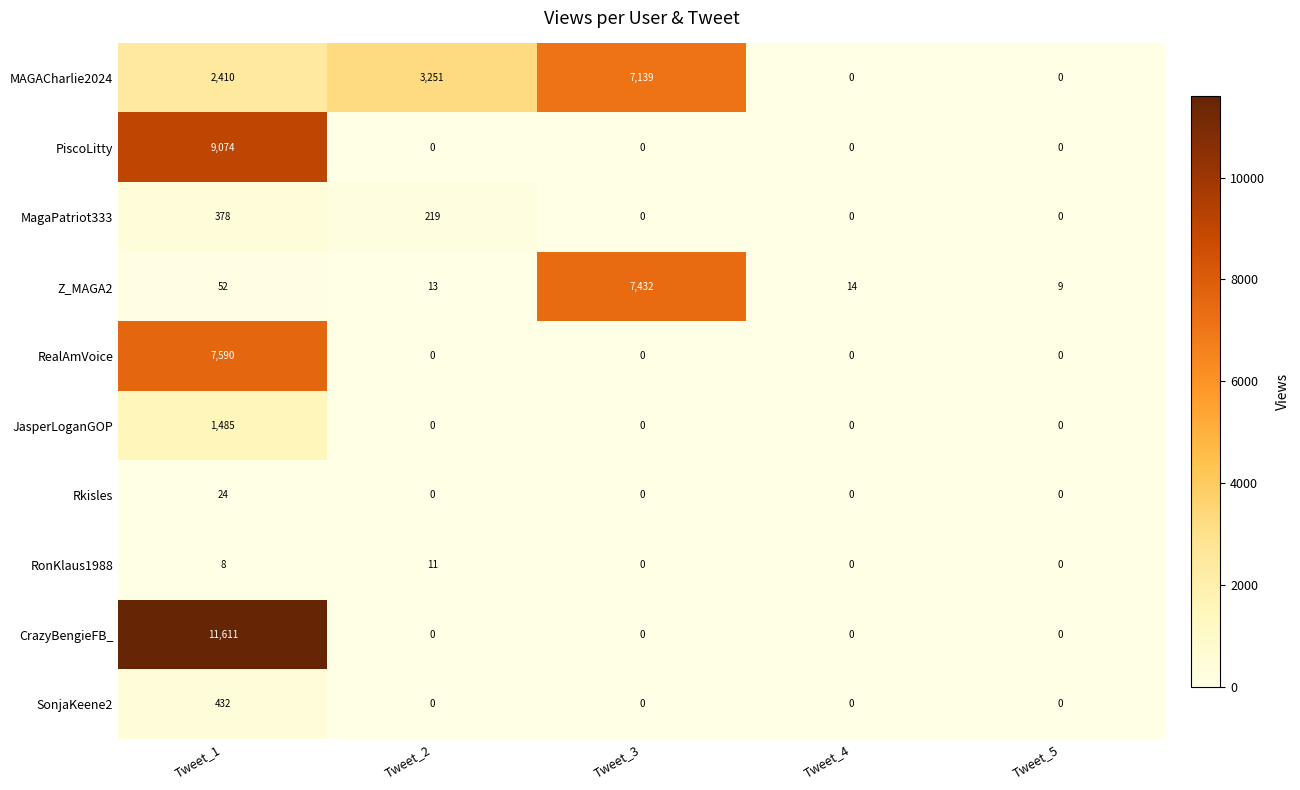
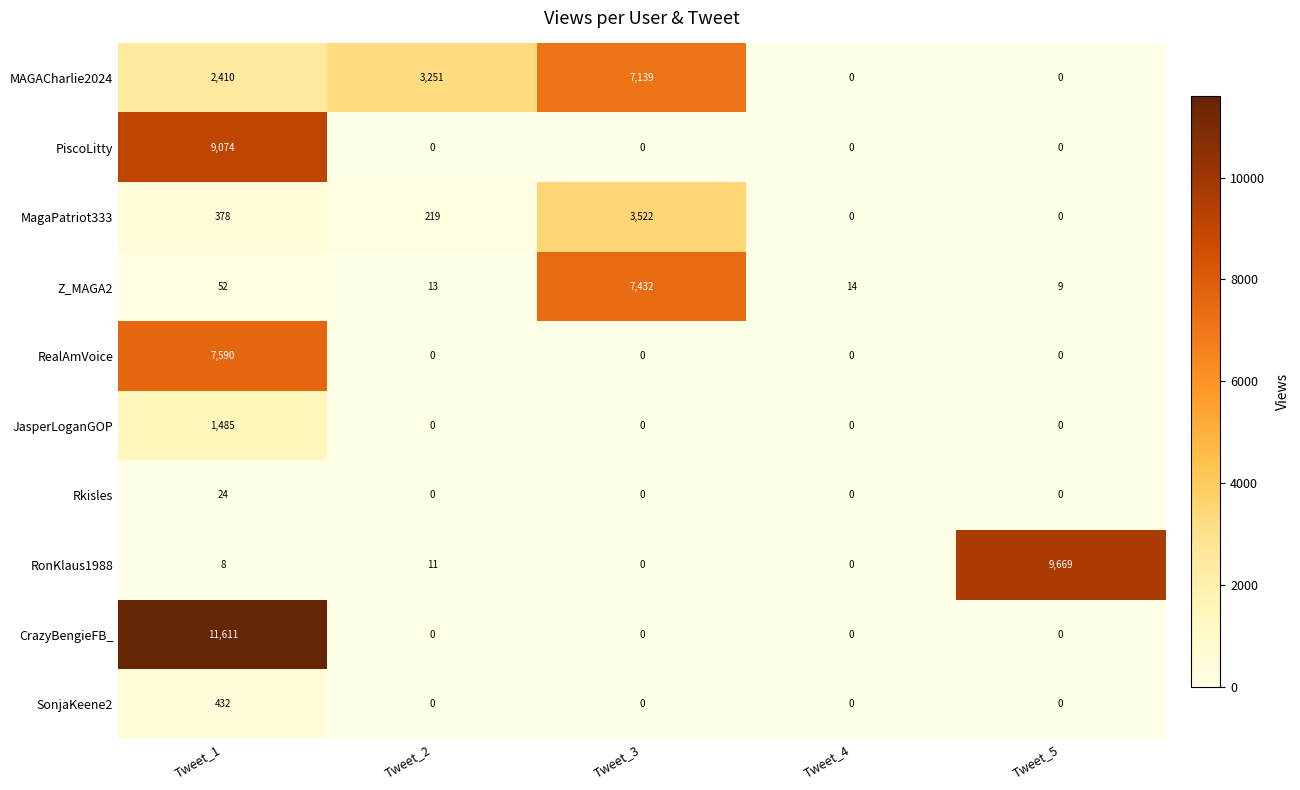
MagaPatriot333, Tweet_3: 0 -> 3,522
RonKlaus1988, Tweet_5: 0 -> 9,669
